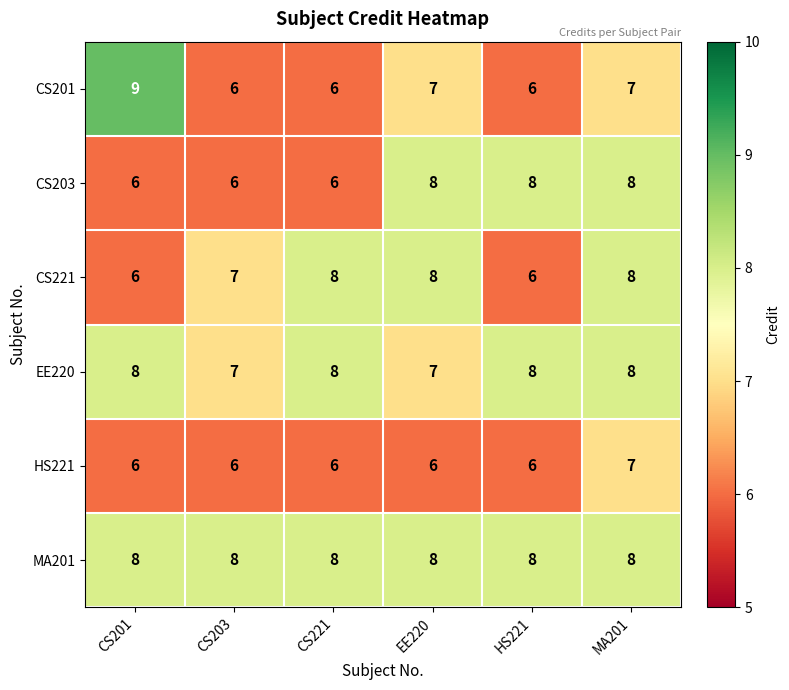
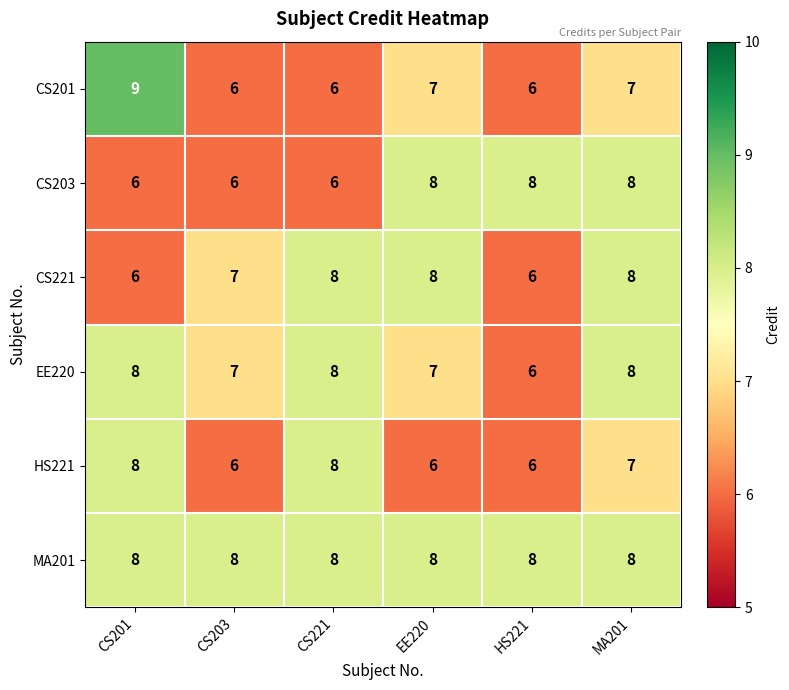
EE220, HS221: 8 -> 6
HS221, CS201: 6 -> 8
HS221, CS221: 6 -> 8
